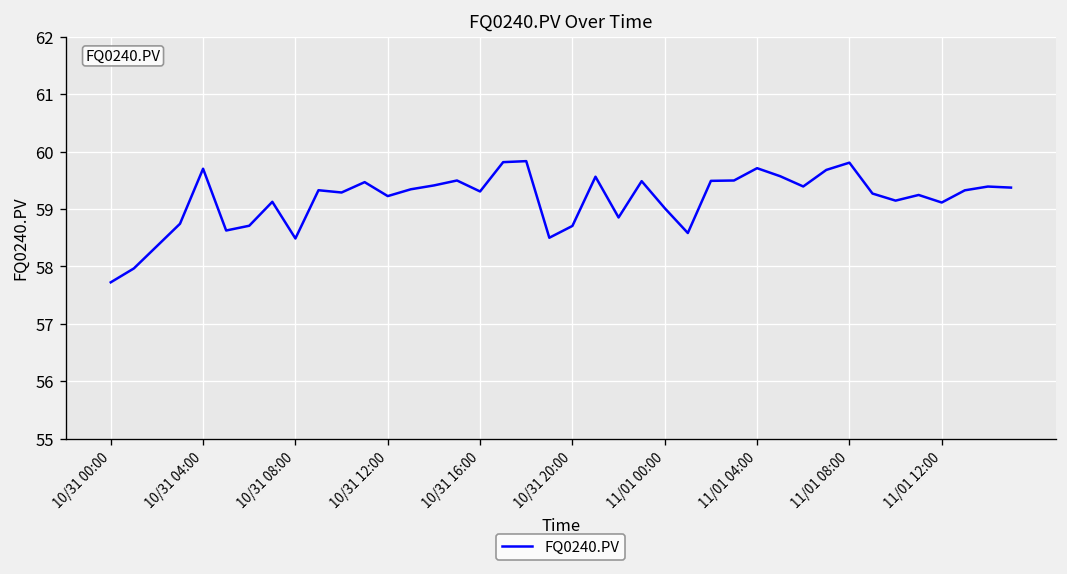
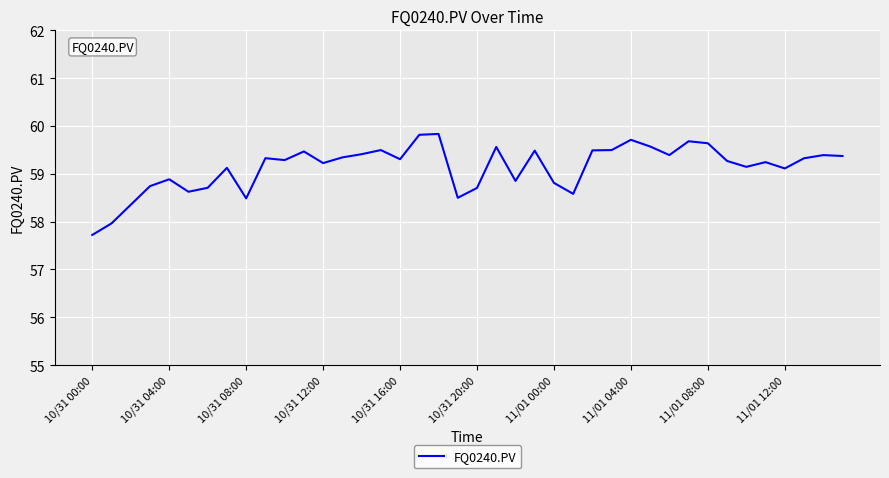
10/31 04:00: 59.7 -> 58.9
11/01 00:00: 59.0 -> 58.8
11/01 08:00: 59.8 -> 59.6
